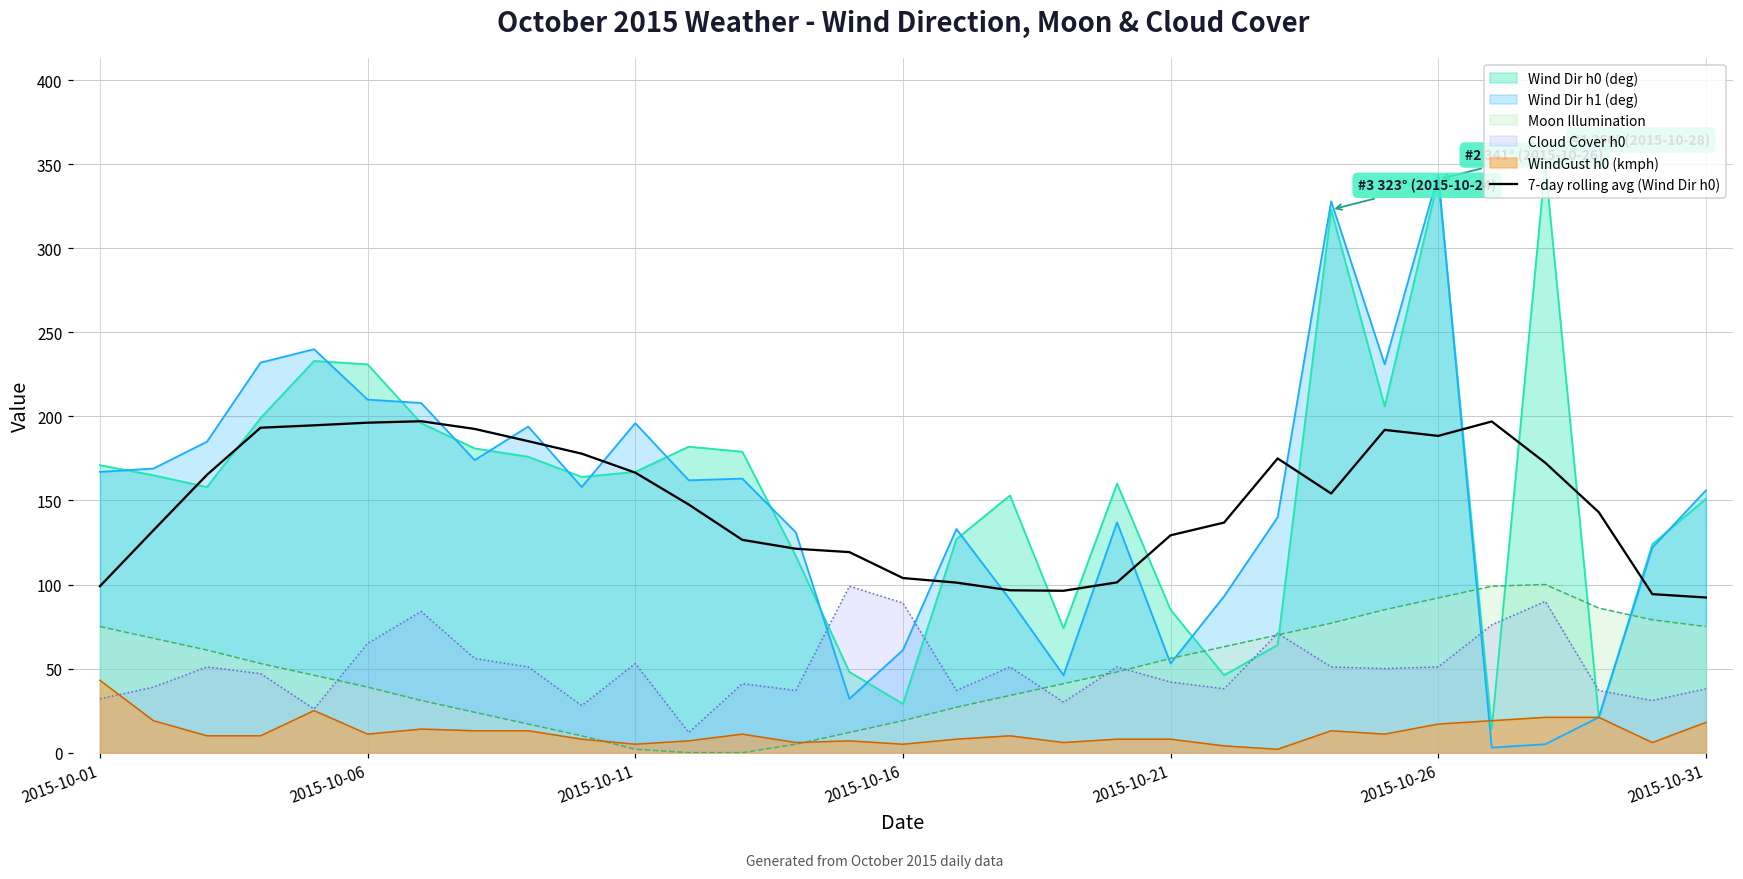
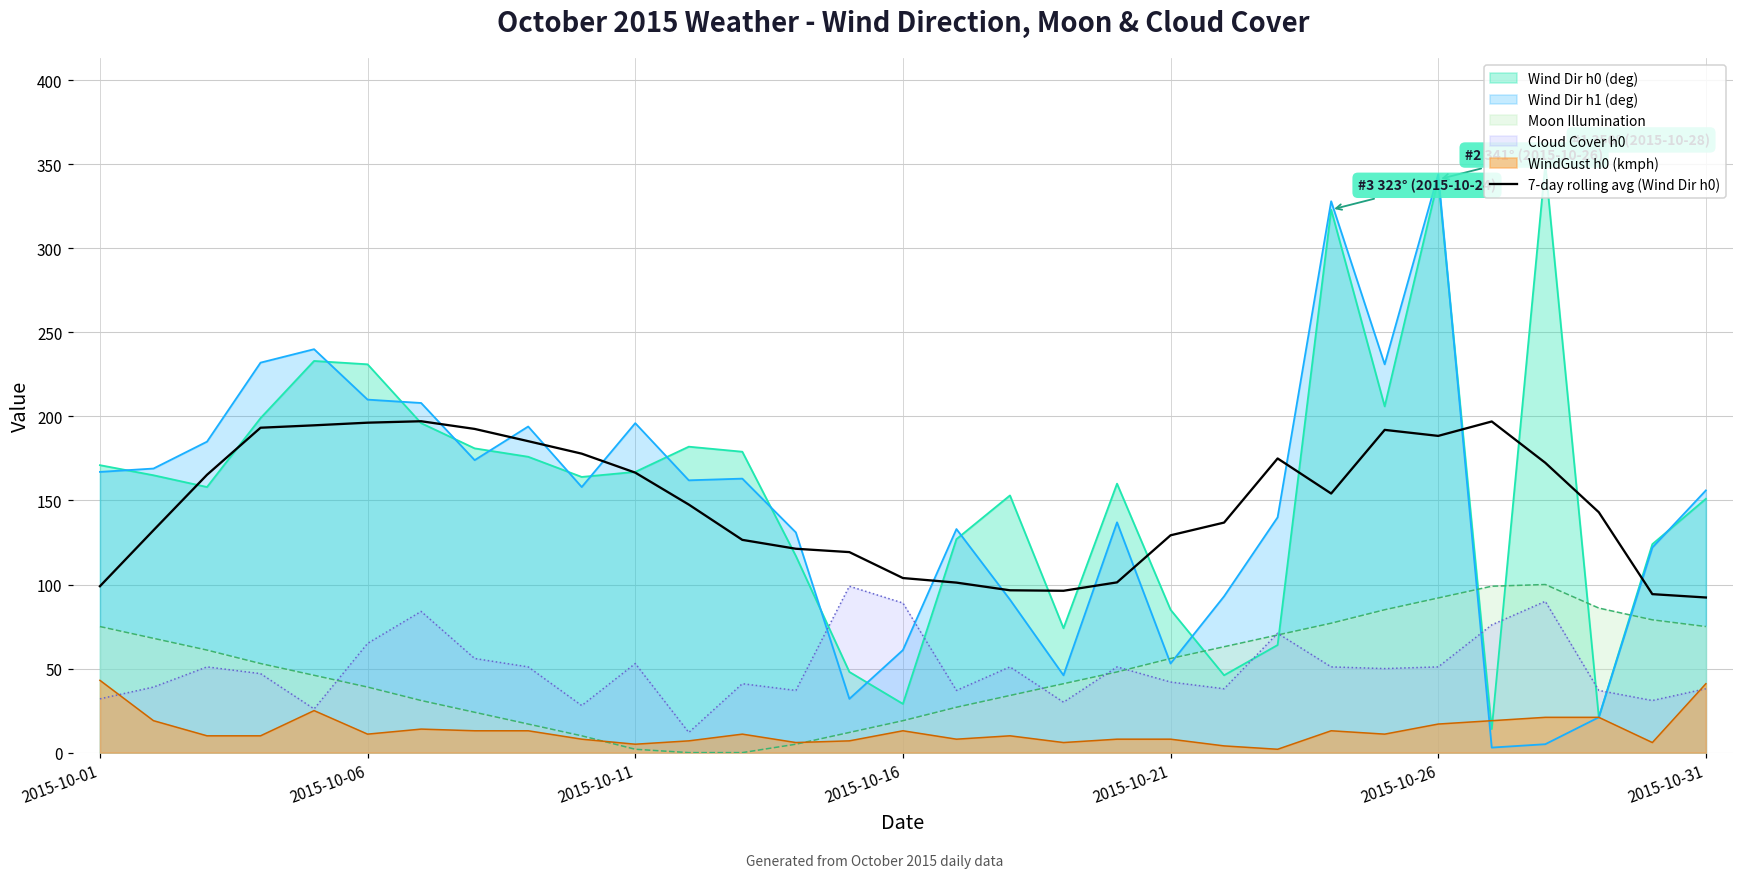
WindGust h0 (kmph), 2015-10-16: 5 -> 13
WindGust h0 (kmph), 2015-10-31: 18 -> 41
